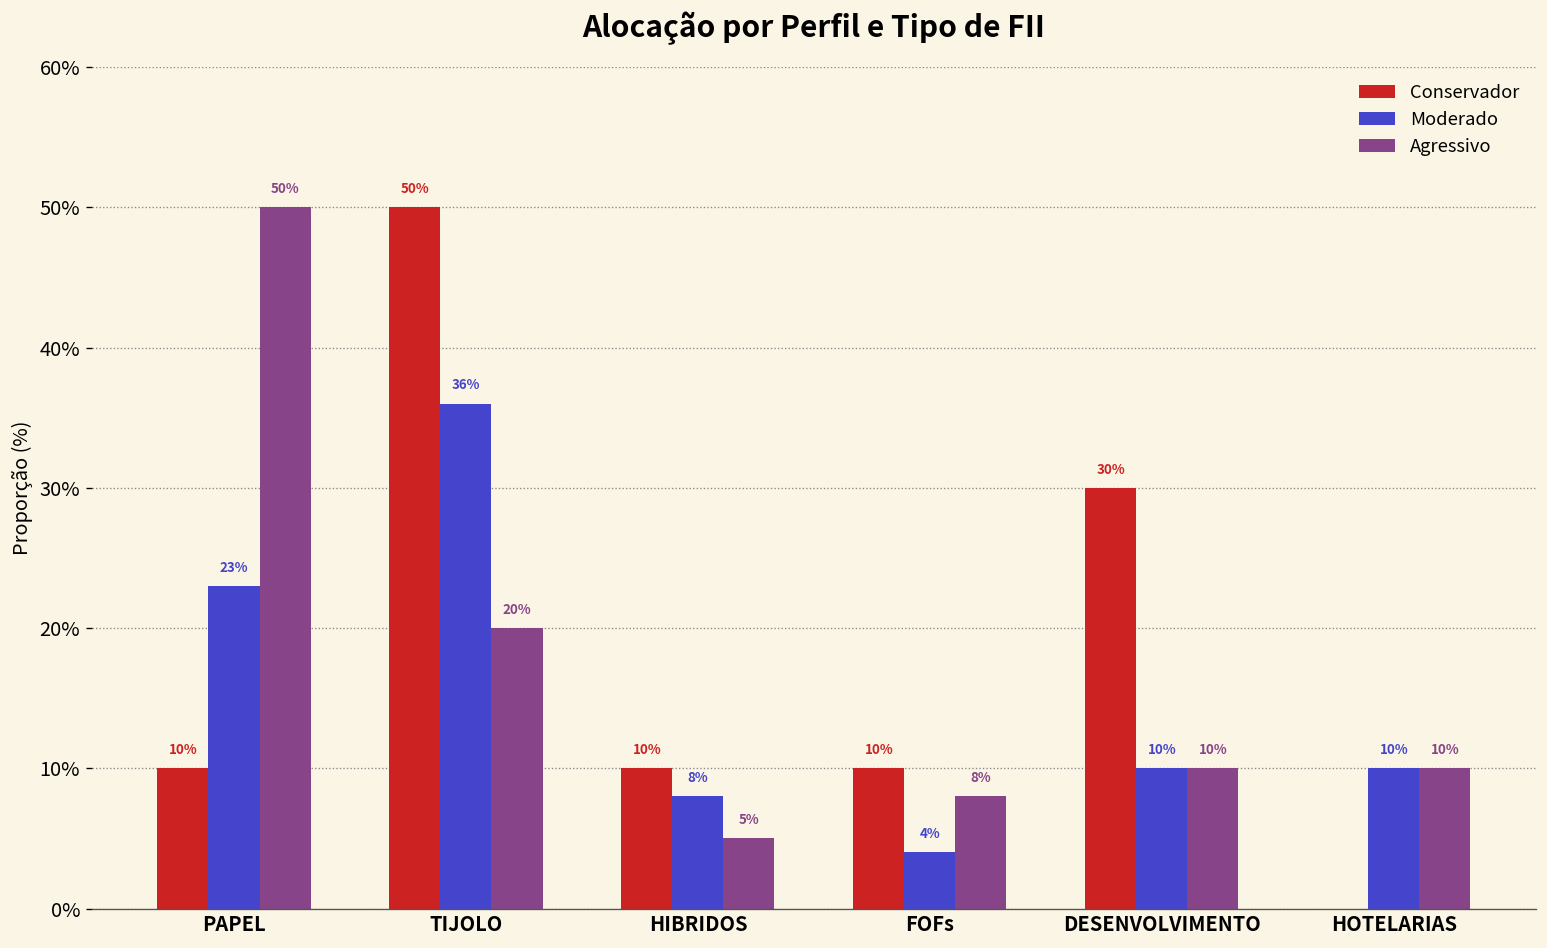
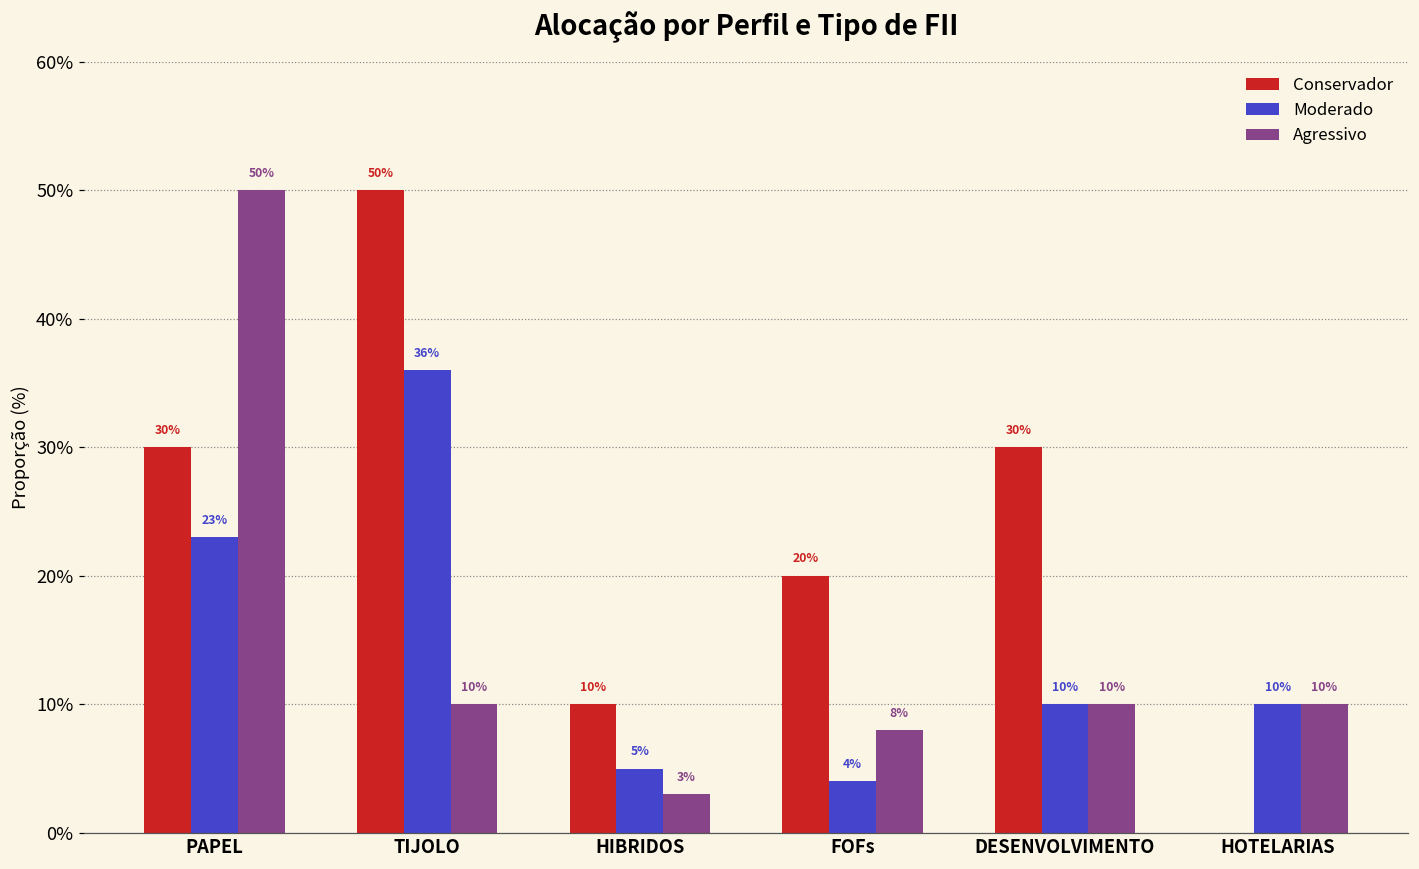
Conservador, PAPEL: 10% -> 30%
Agressivo, TIJOLO: 20% -> 10%
Moderado, HIBRIDOS: 8% -> 5%
Agressivo, HIBRIDOS: 5% -> 3%
Conservador, FOFs: 10% -> 20%
